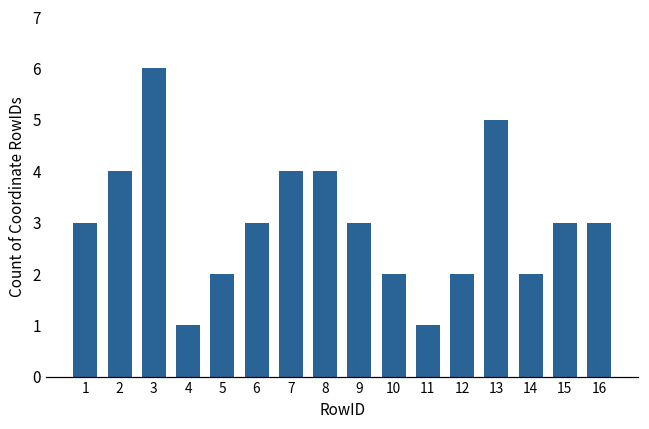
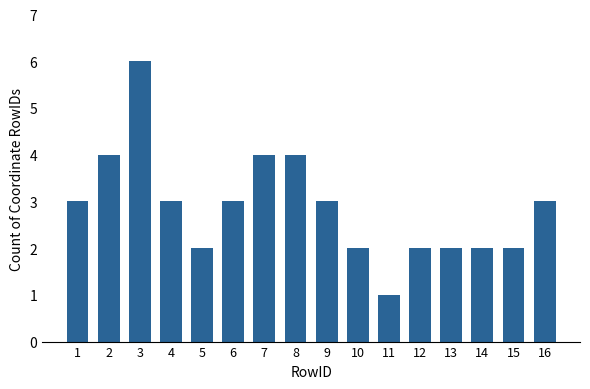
4: 1 -> 3
13: 5 -> 2
15: 3 -> 2
